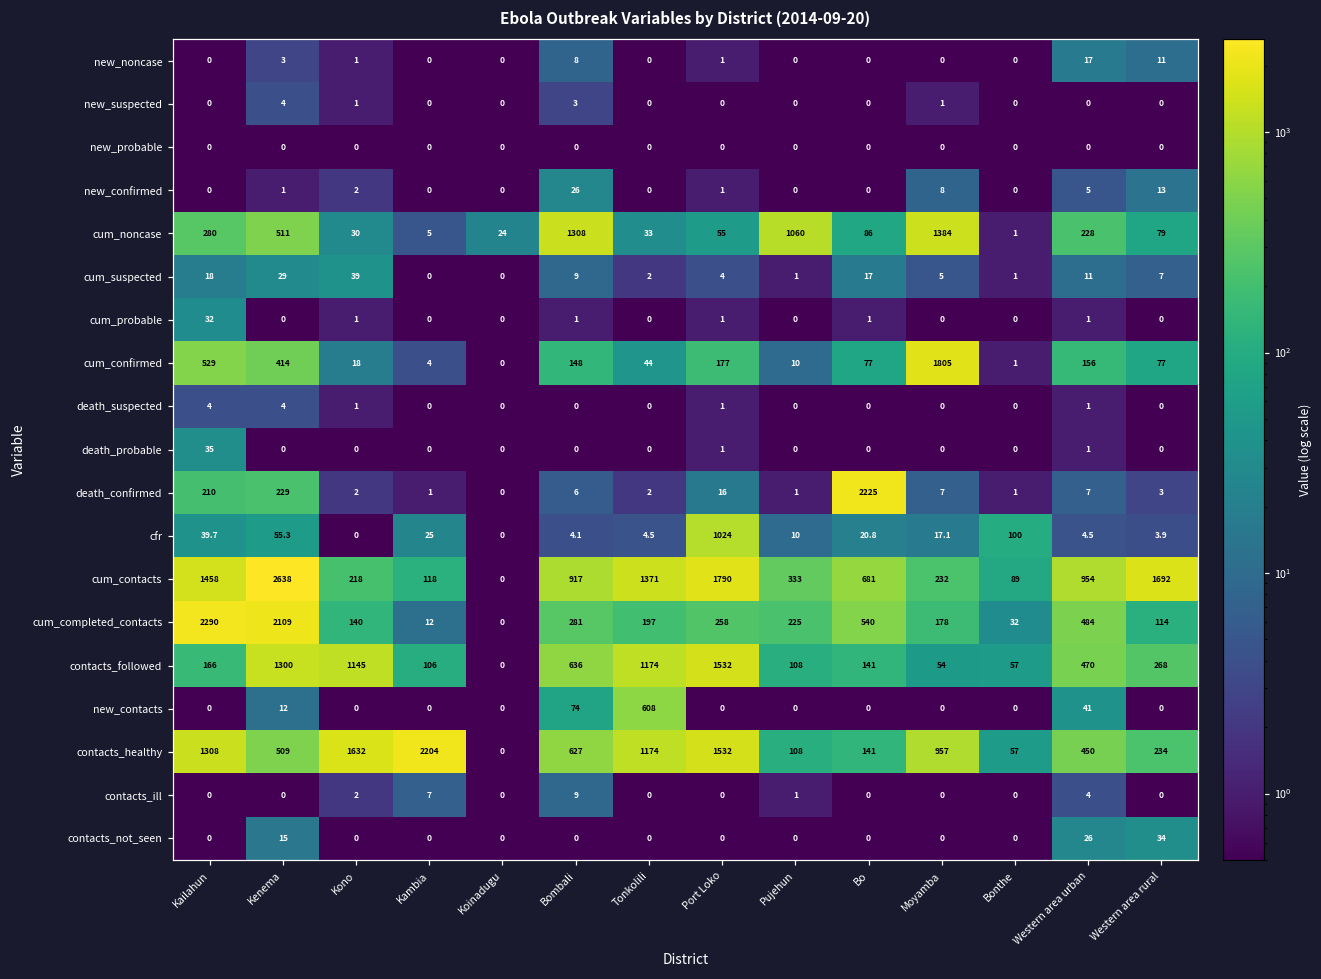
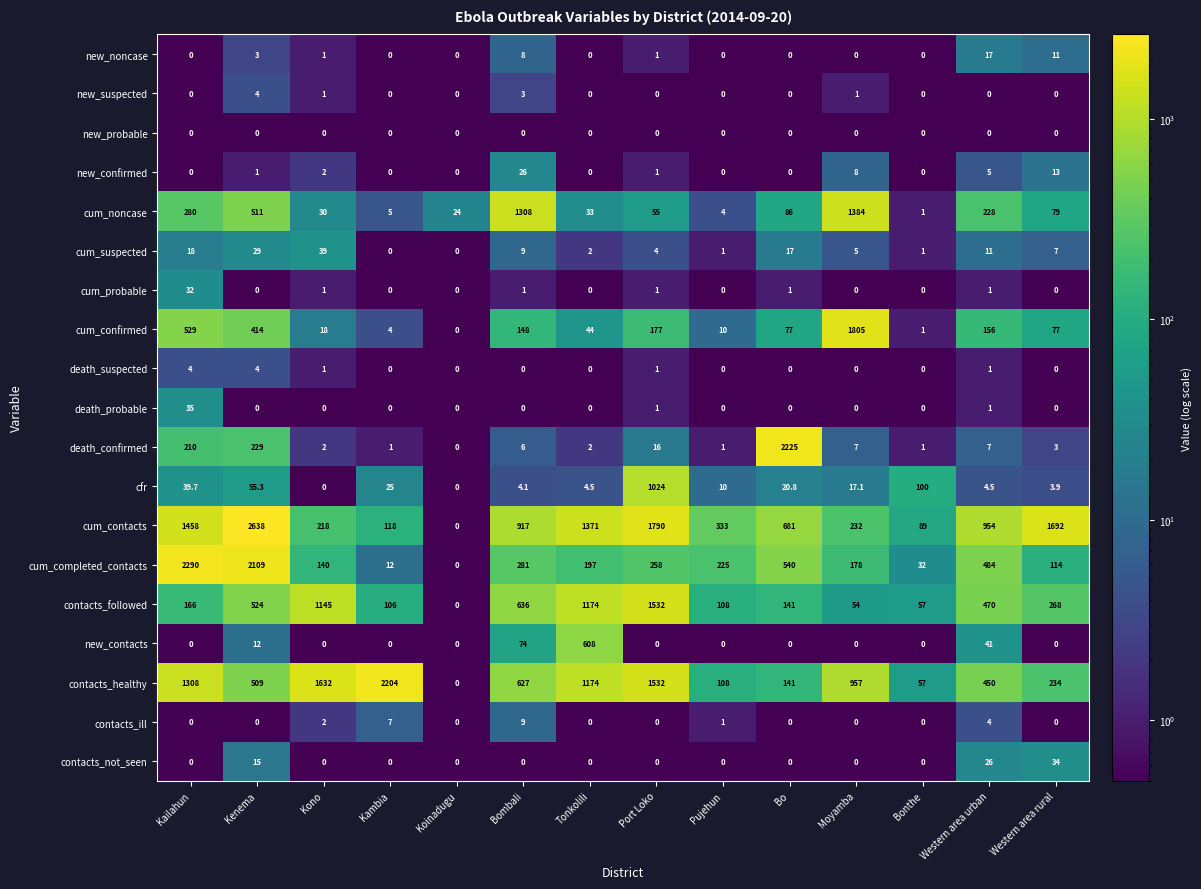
cum_noncase, Pujehun: 1060 -> 4
contacts_followed, Kenema: 1300 -> 524
